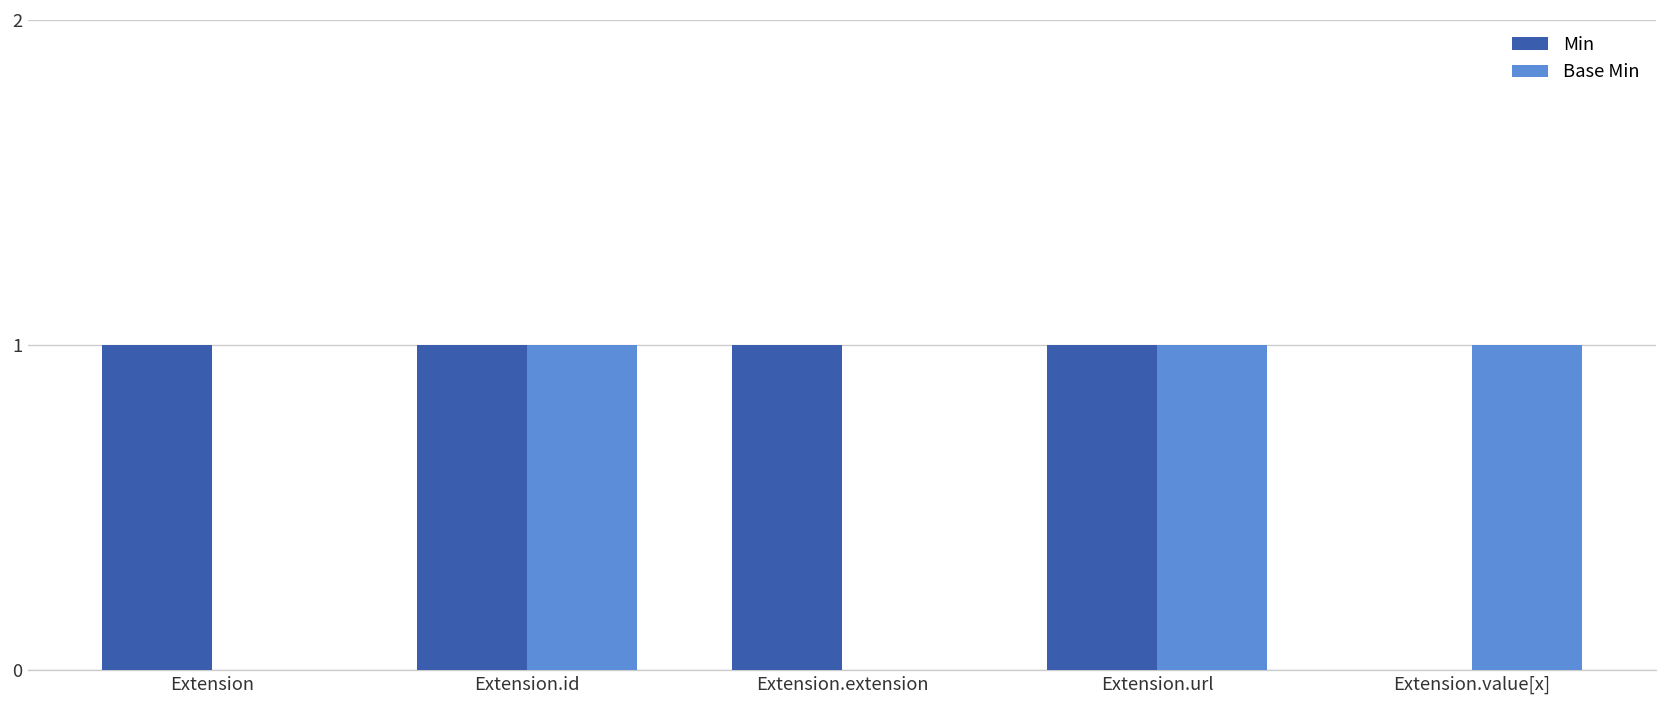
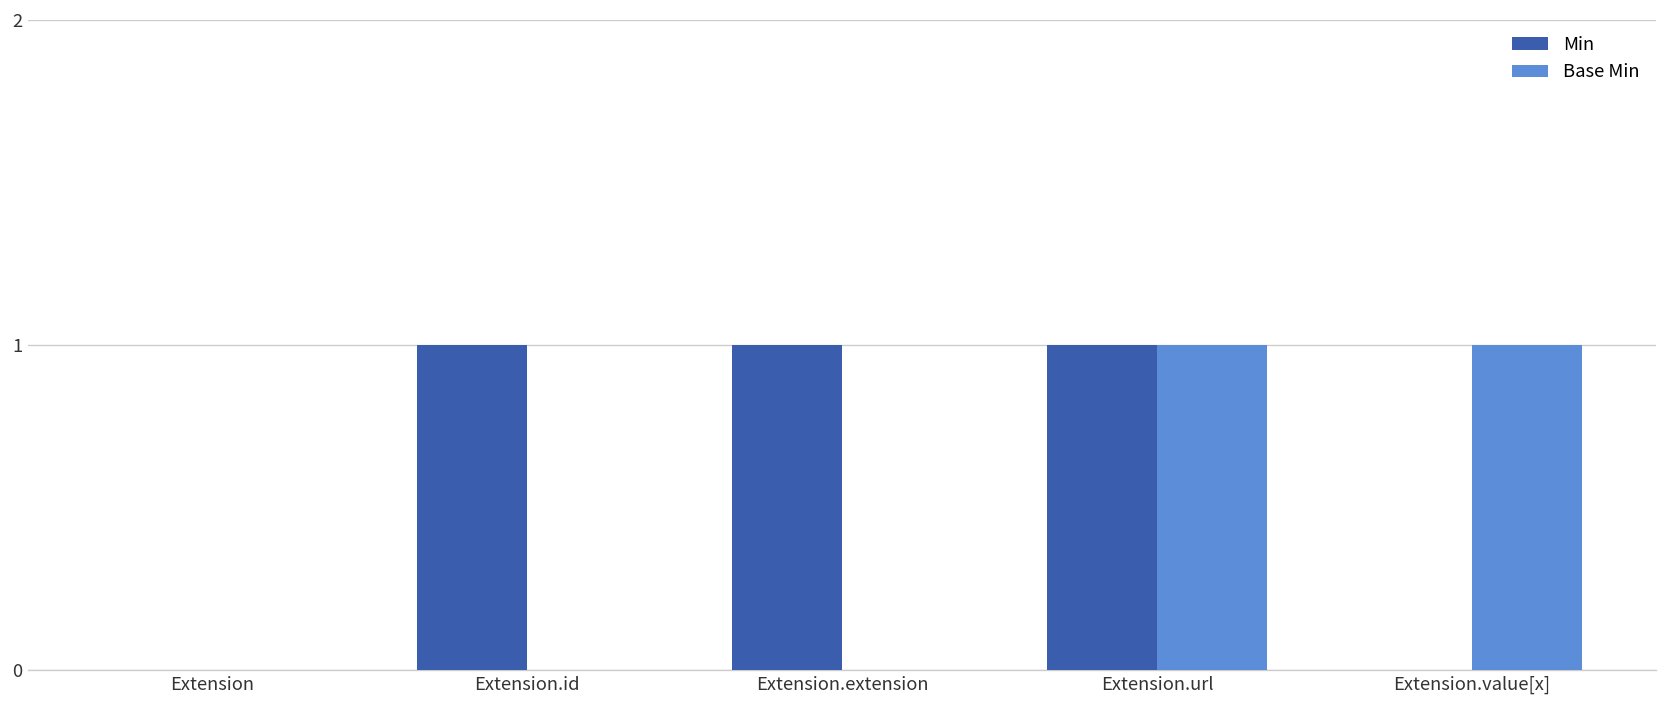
Min, Extension: 1 -> 0
Base Min, Extension.id: 1 -> 0
